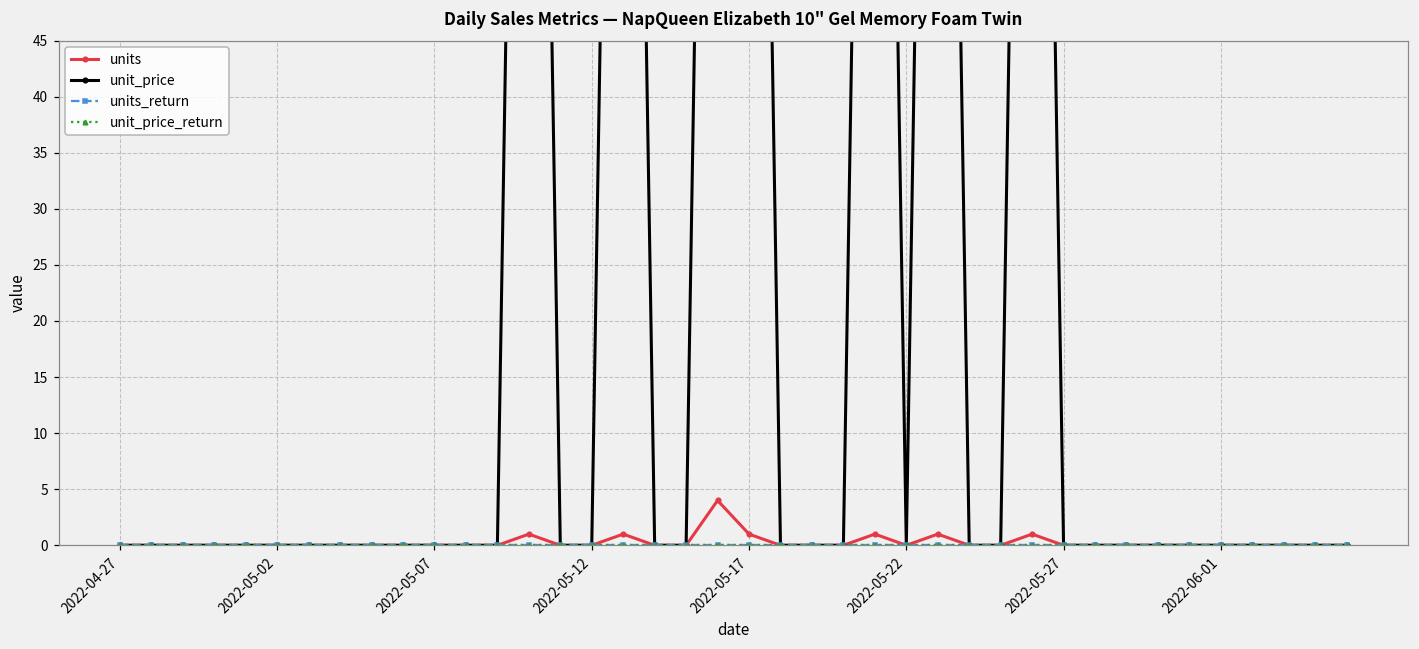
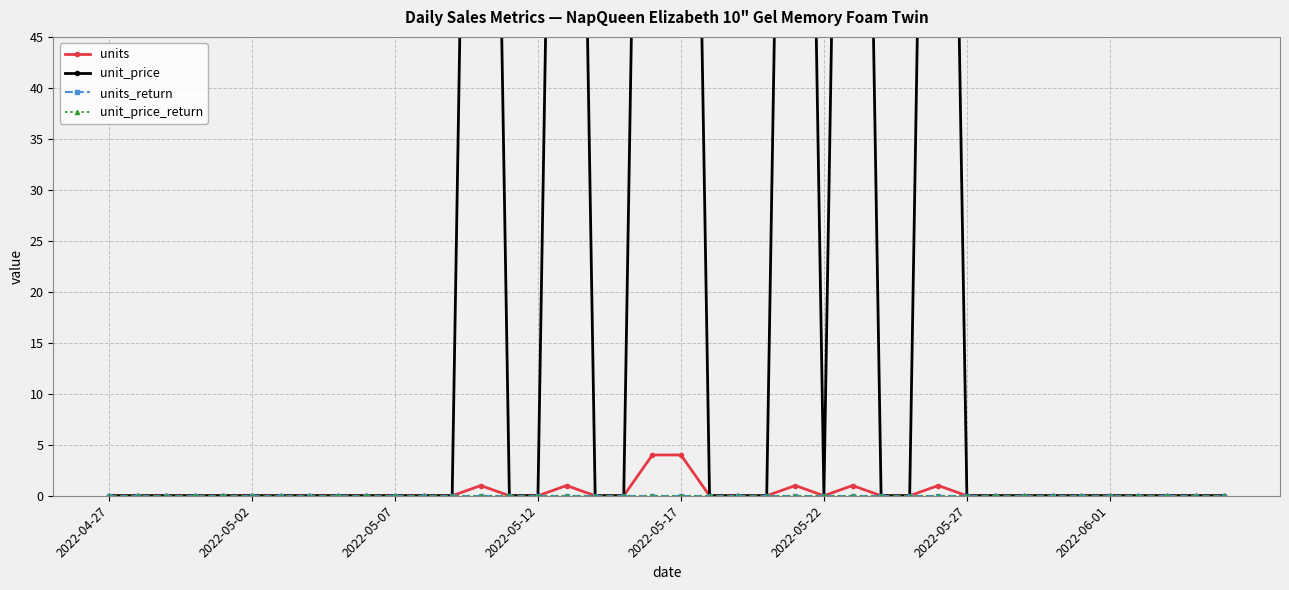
units, 2022-05-17: 1 -> 4
